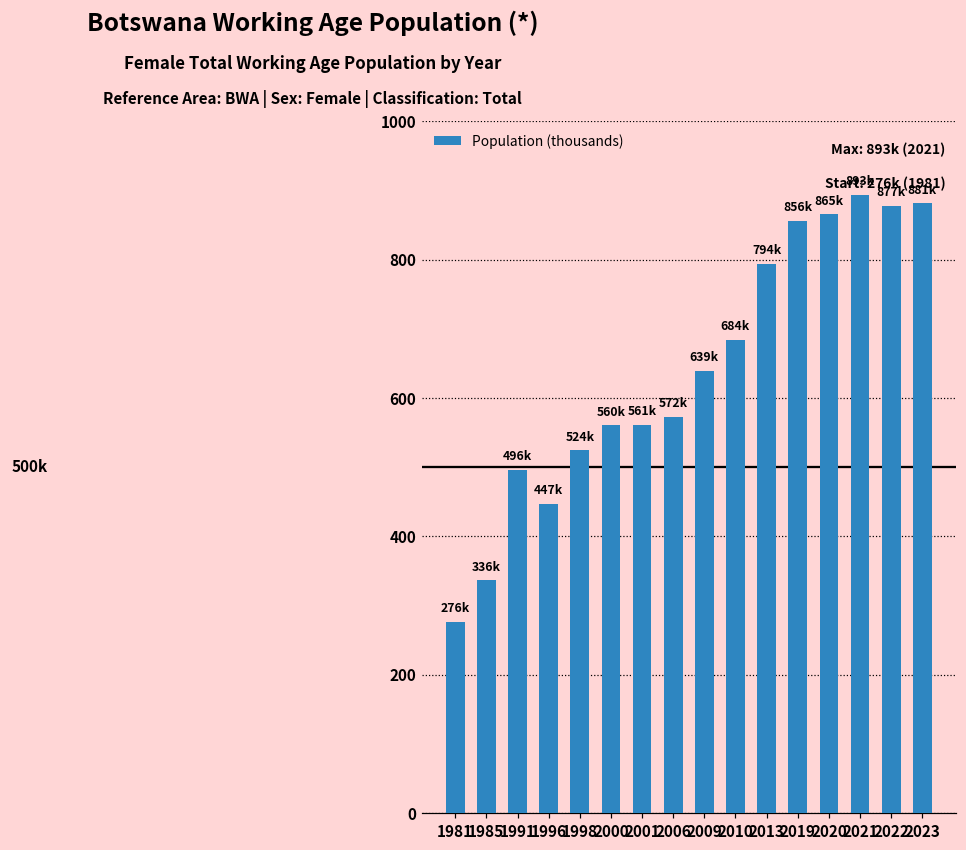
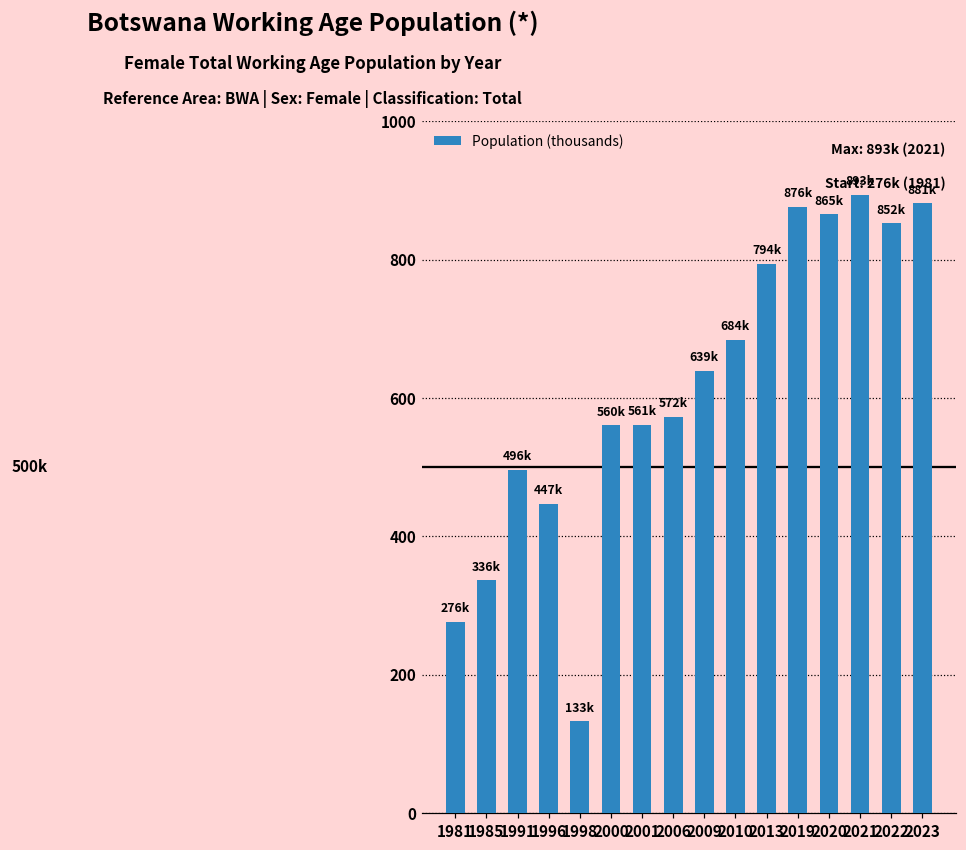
1998: 524k -> 133k
2019: 856k -> 876k
2022: 877k -> 852k
